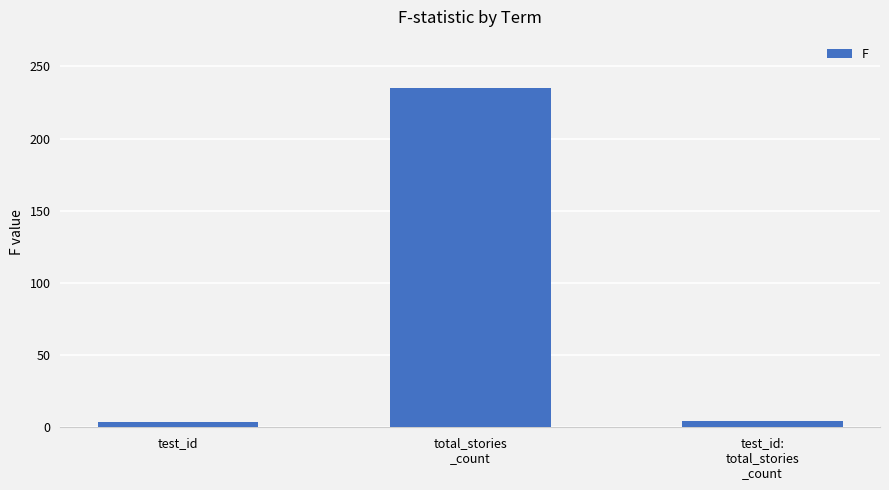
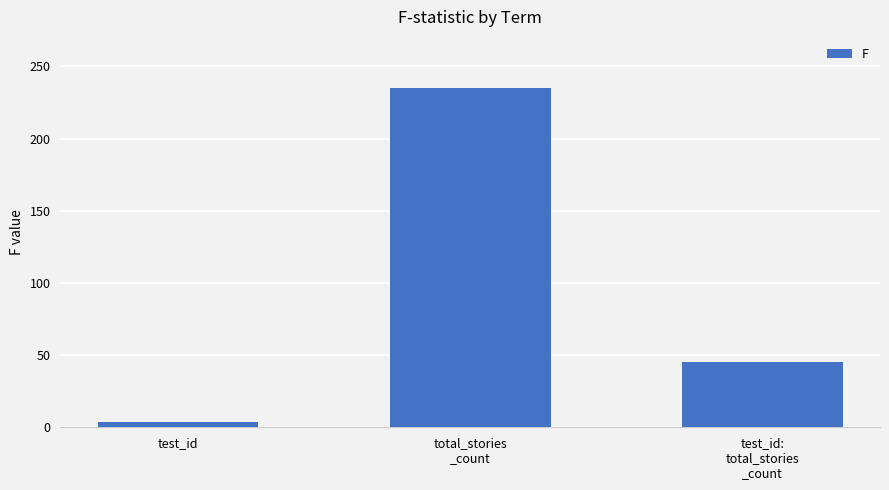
test_id: total_stories _count: 4 -> 45
